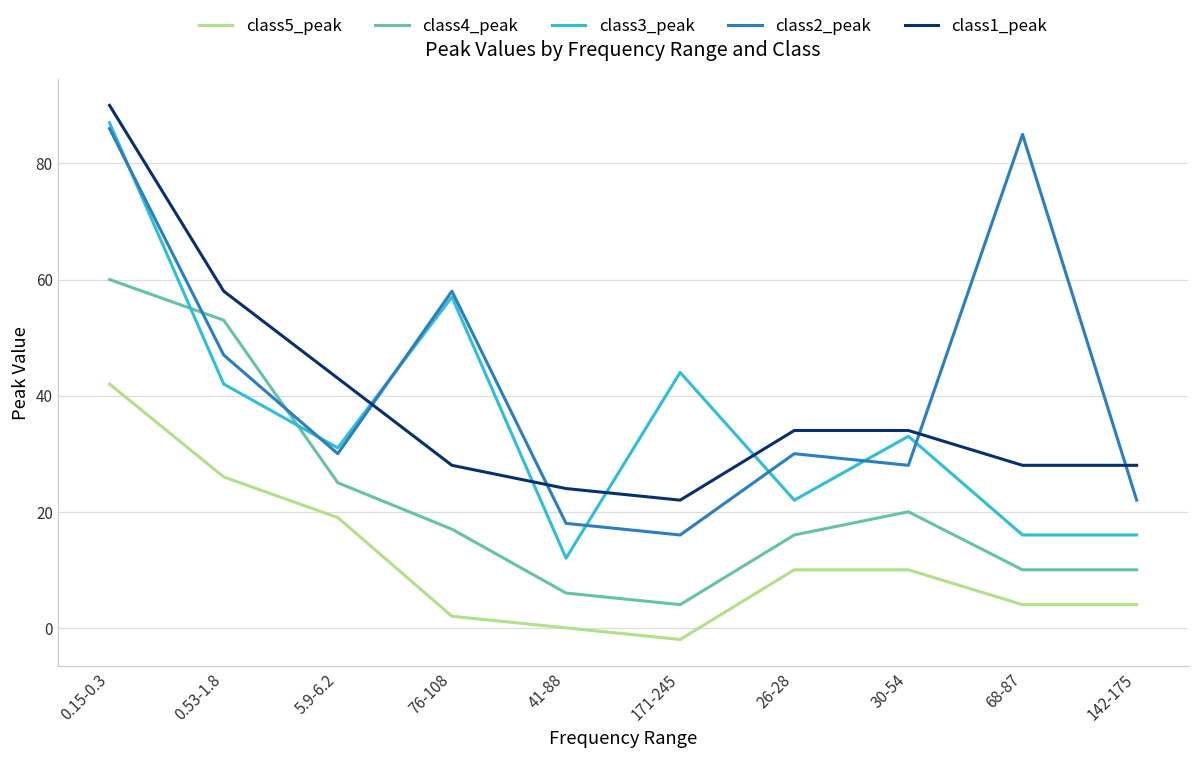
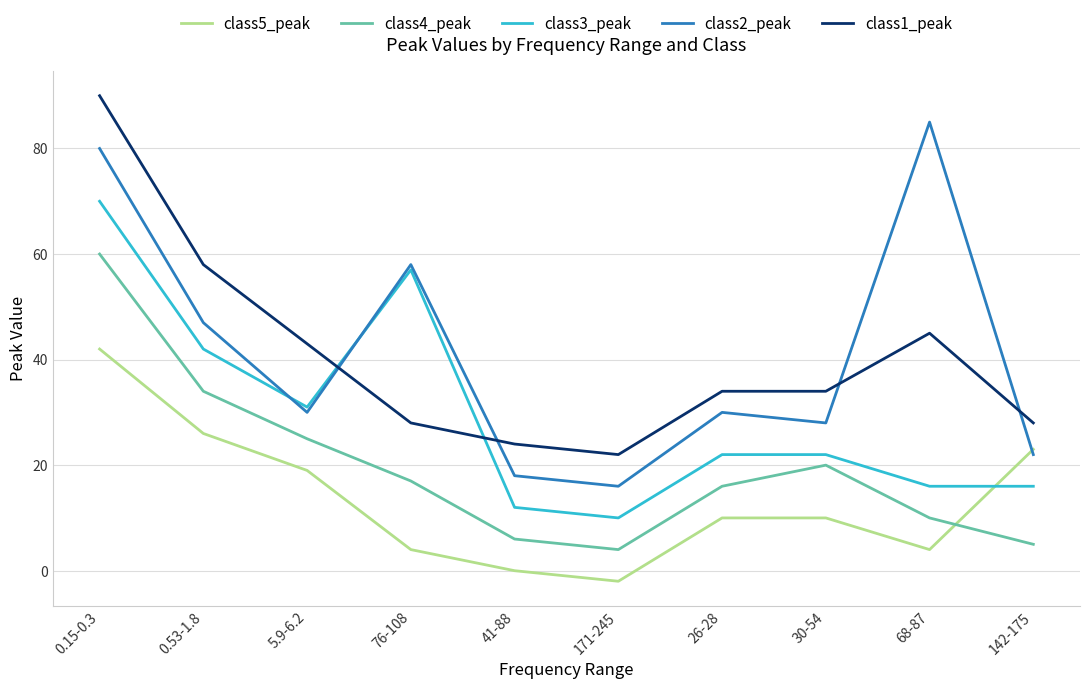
class3_peak, 0.15-0.3: 87 -> 70
class2_peak, 0.15-0.3: 86 -> 80
class4_peak, 0.53-1.8: 53 -> 34
class5_peak, 76-108: 2 -> 4
class3_peak, 171-245: 44 -> 10
class3_peak, 30-54: 33 -> 22
class1_peak, 68-87: 28 -> 45
class5_peak, 142-175: 4 -> 23
class4_peak, 142-175: 10 -> 5
